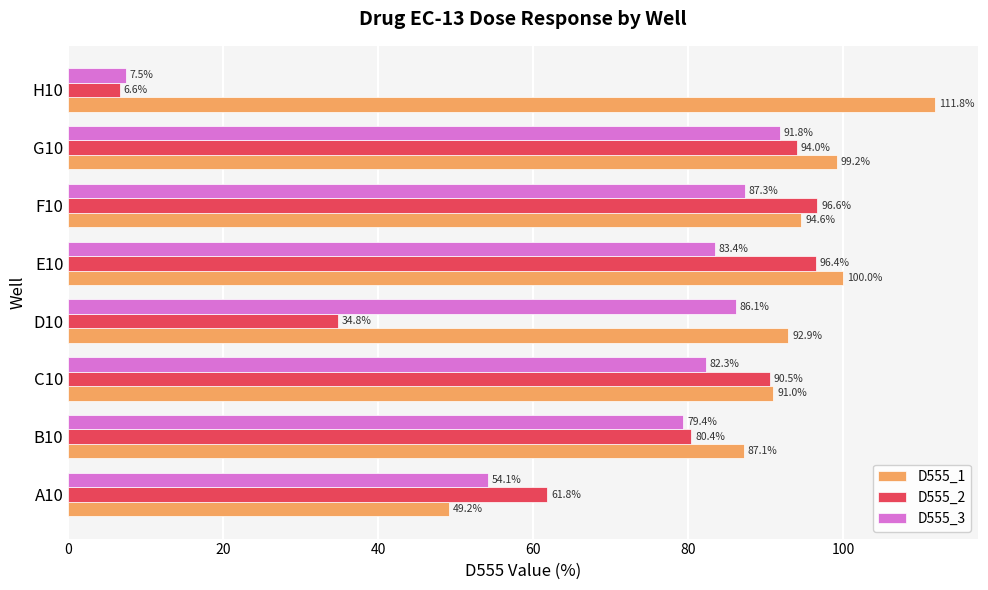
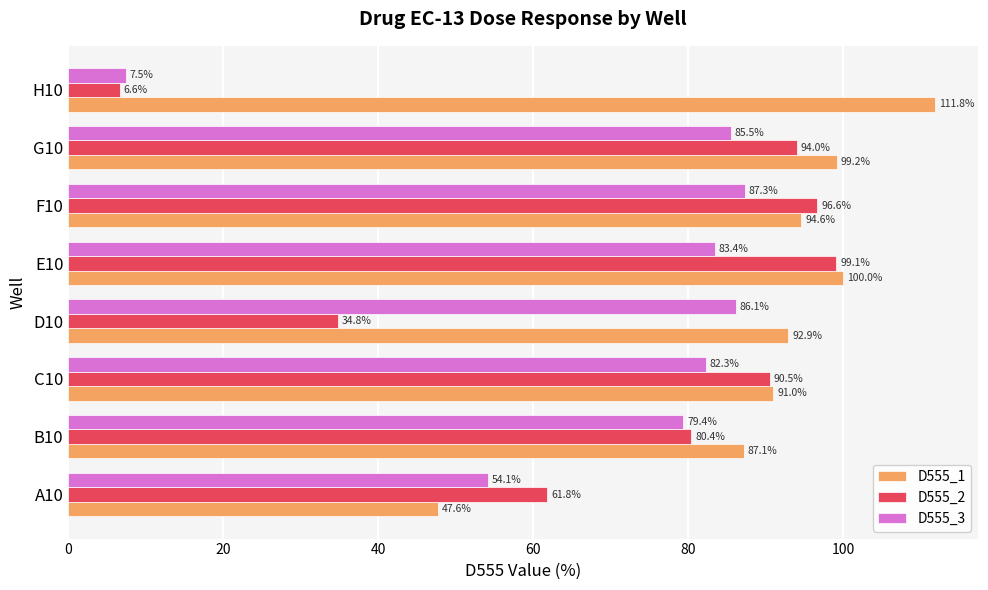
D555_3, G10: 91.8% -> 85.5%
D555_2, E10: 96.4% -> 99.1%
D555_1, A10: 49.2% -> 47.6%
